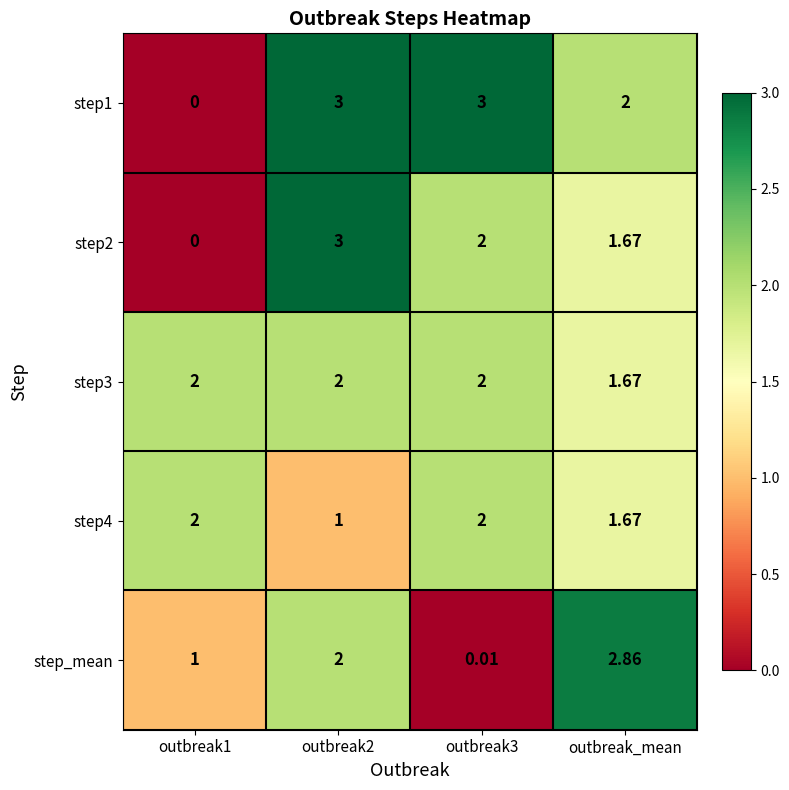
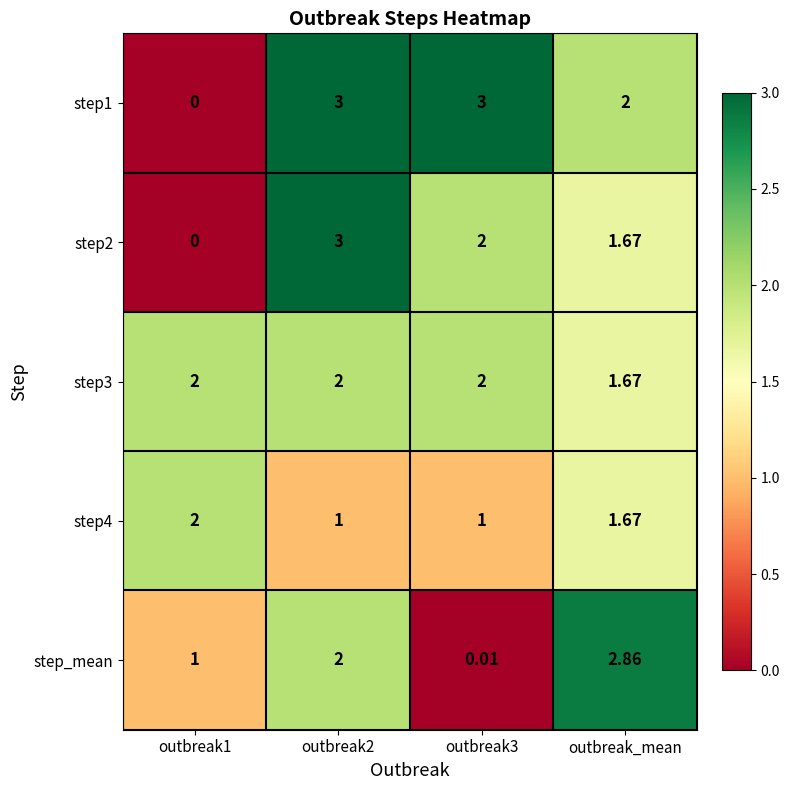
step4, outbreak3: 2 -> 1
